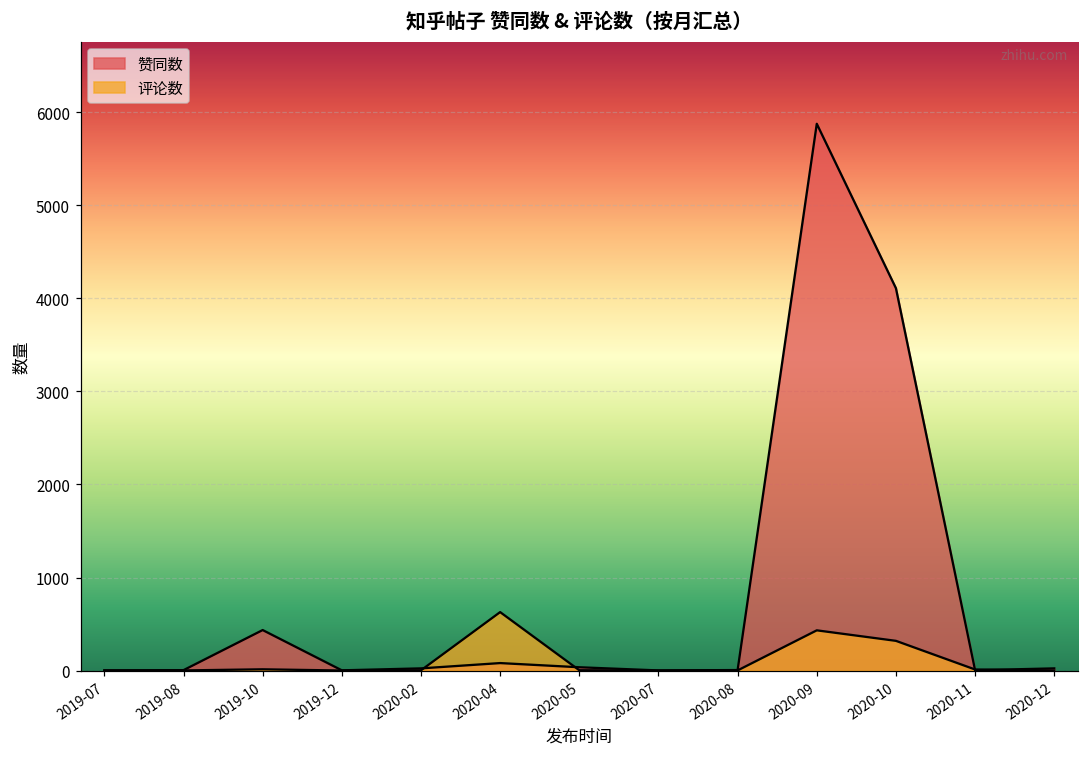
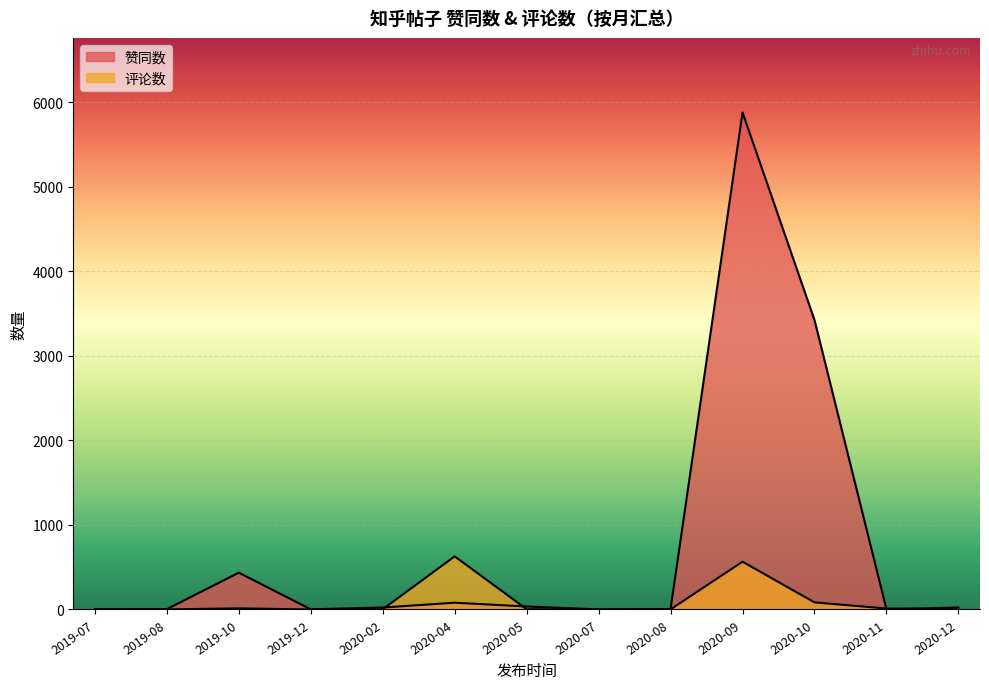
评论数, 2020-09: 400 -> 600
赞同数, 2020-10: 4100 -> 3400
评论数, 2020-10: 300 -> 100
